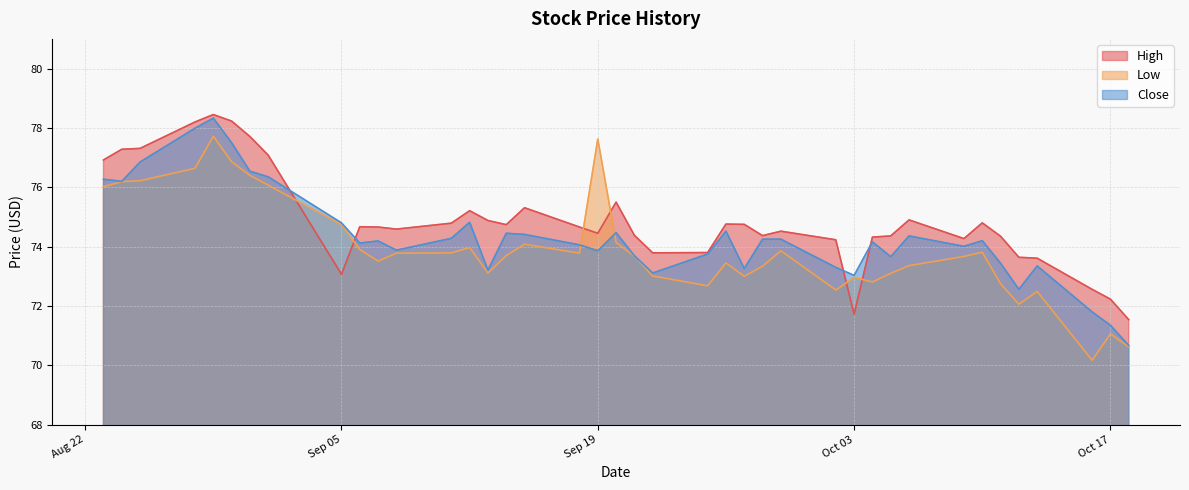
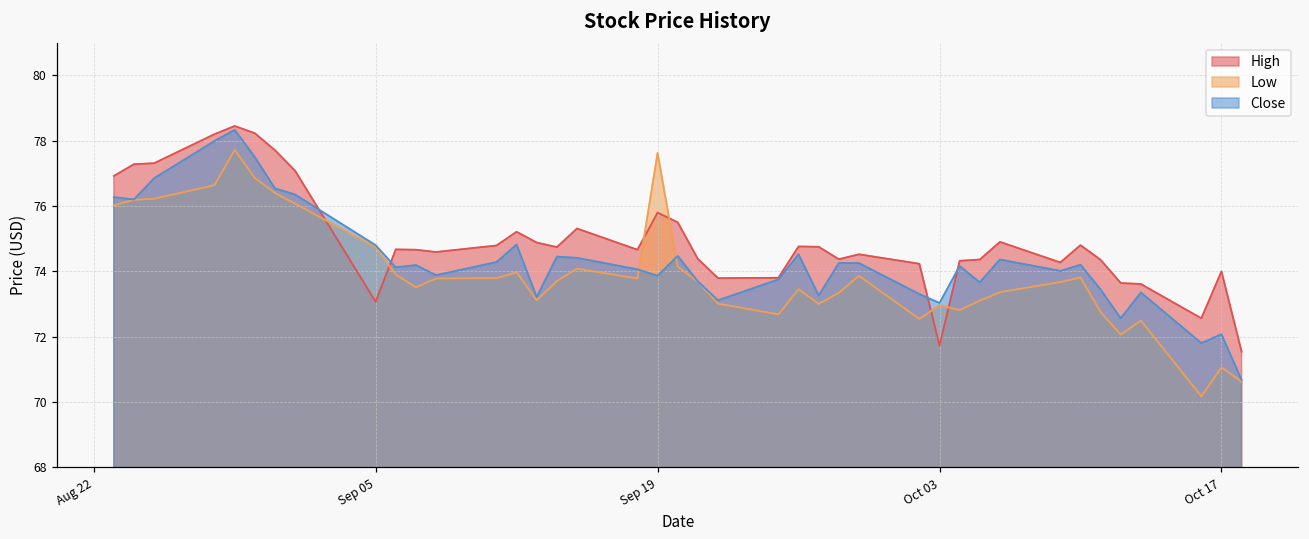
High, Sep 19: 74.4 -> 75.8
High, Oct 17: 72.2 -> 74.0
Close, Oct 17: 71.3 -> 72.1
